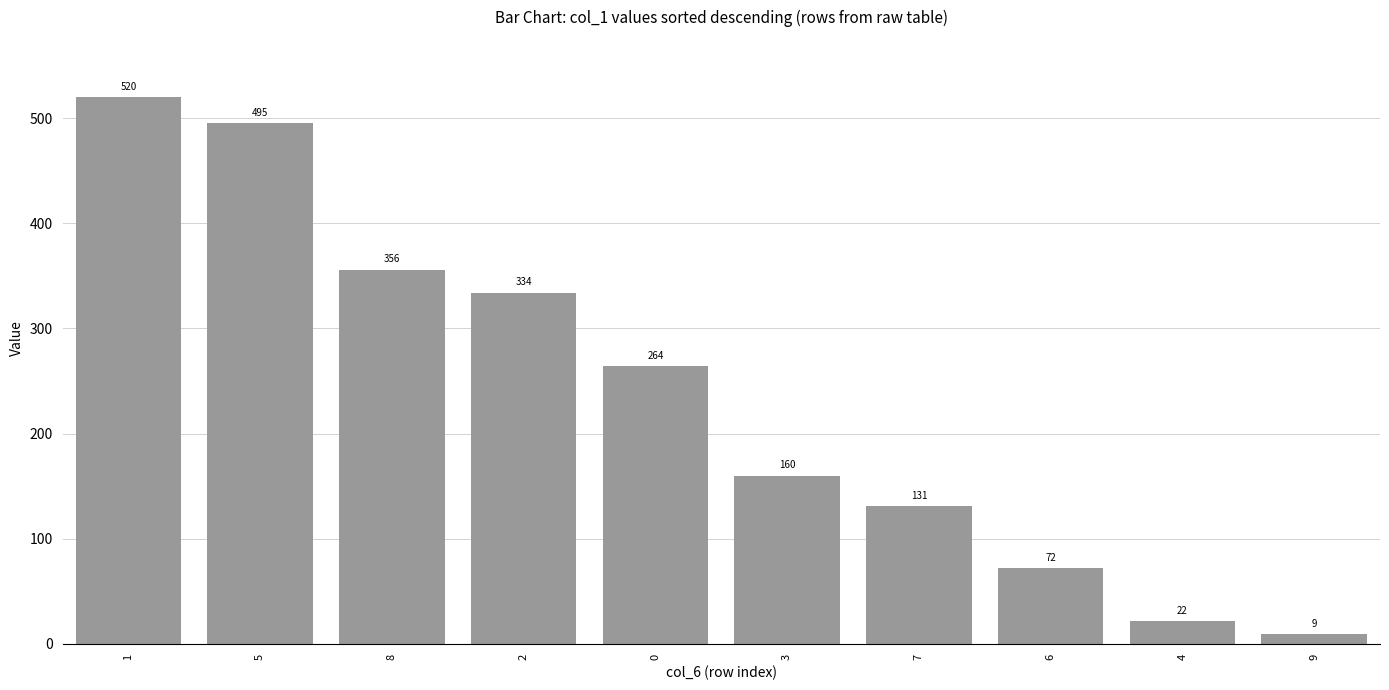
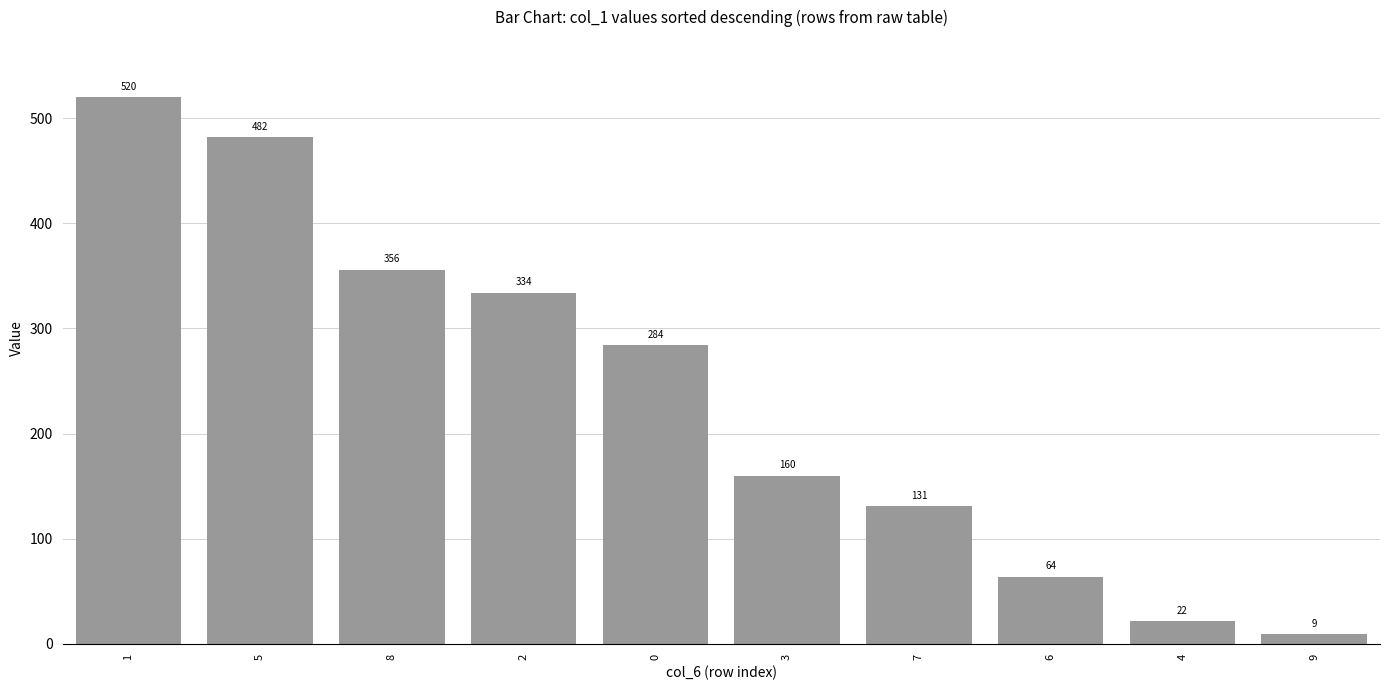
5: 495 -> 482
0: 264 -> 284
6: 72 -> 64
